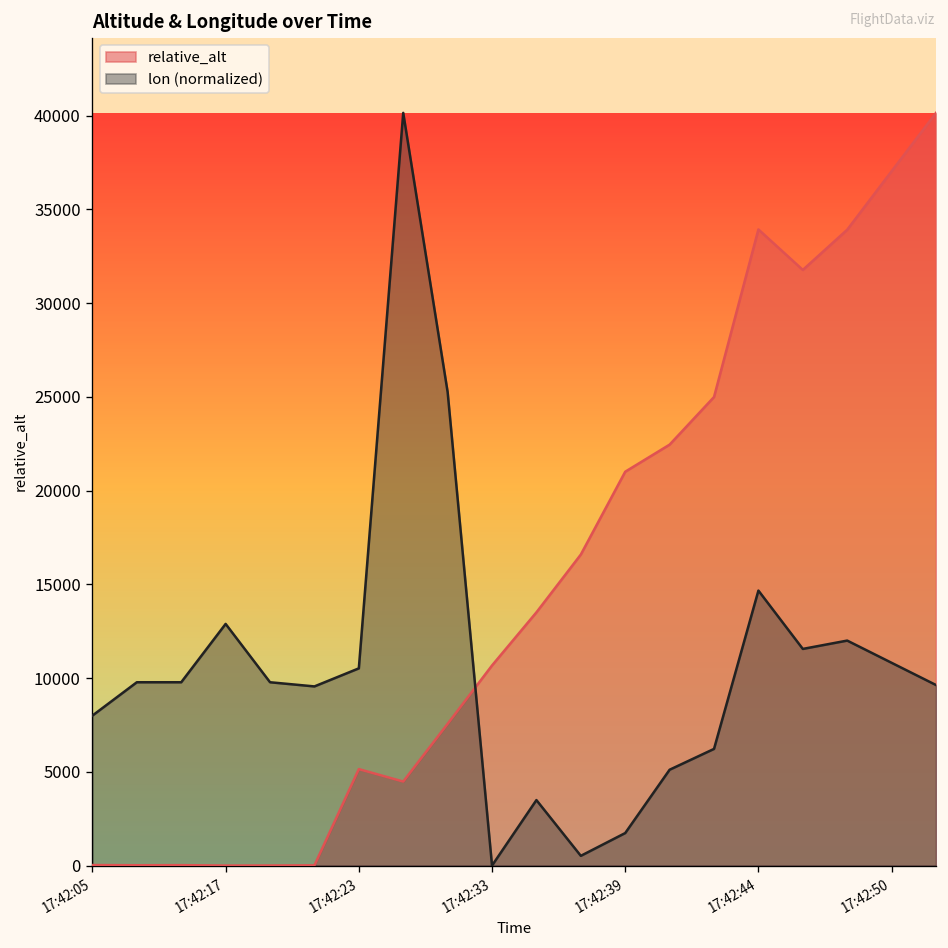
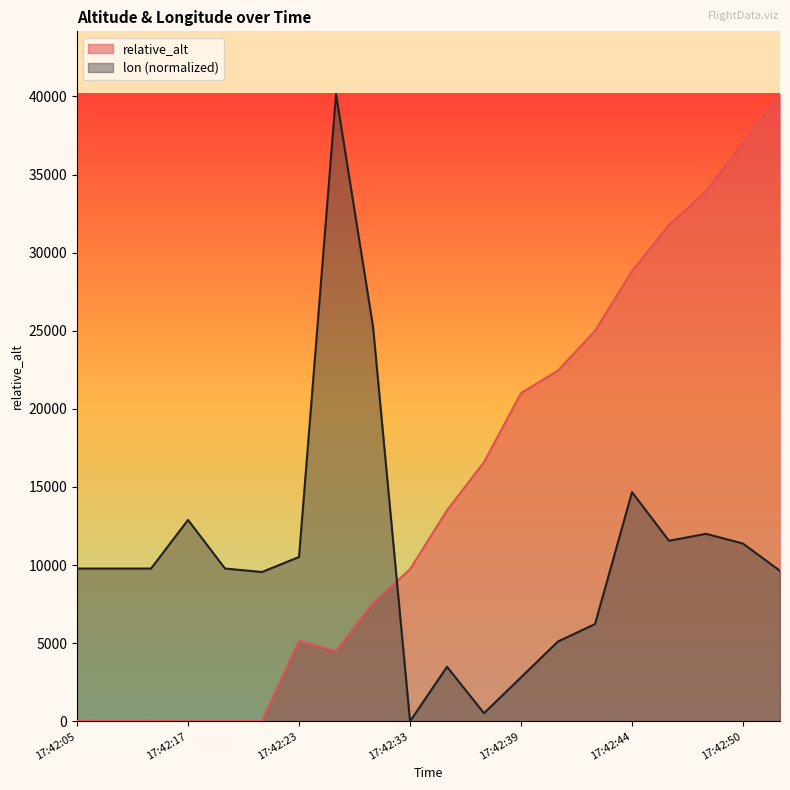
lon (normalized), 17:42:05: 8000 -> 9800
relative_alt, 17:42:33: 10700 -> 9700
lon (normalized), 17:42:39: 1700 -> 2800
relative_alt, 17:42:44: 33900 -> 28800
lon (normalized), 17:42:50: 10800 -> 11400
